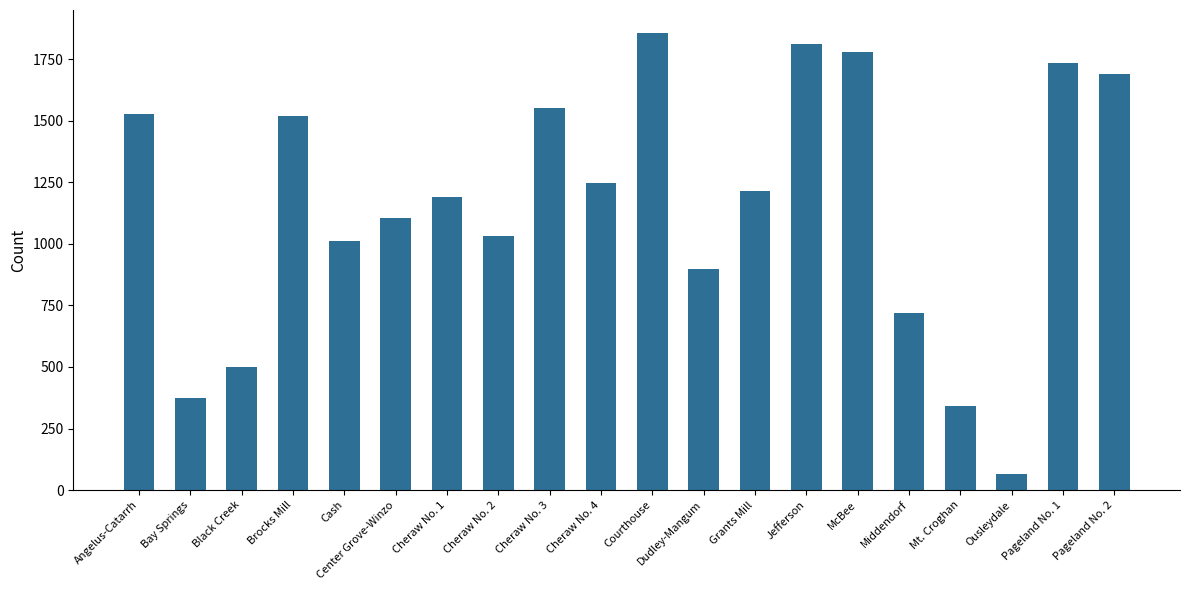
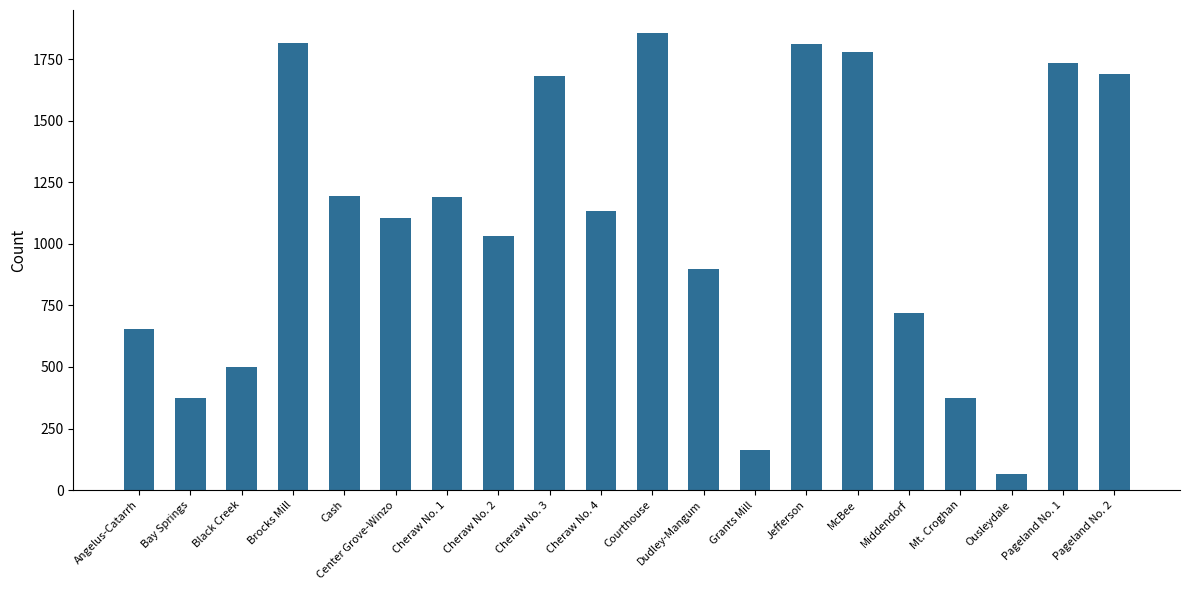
Angelus-Catarrh: 1530 -> 650
Brocks Mill: 1520 -> 1820
Cash: 1010 -> 1200
Cheraw No. 3: 1550 -> 1680
Cheraw No. 4: 1250 -> 1130
Grants Mill: 1220 -> 160
Mt. Croghan: 340 -> 370
